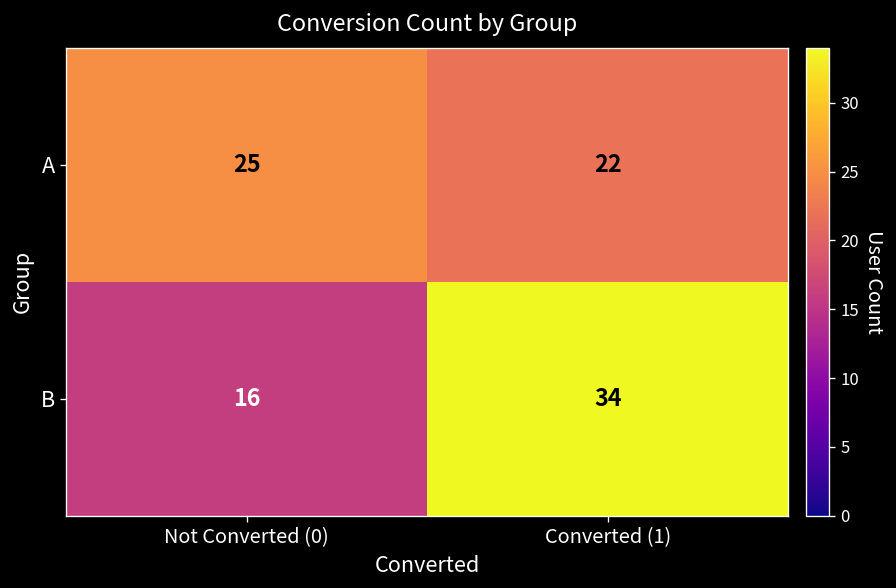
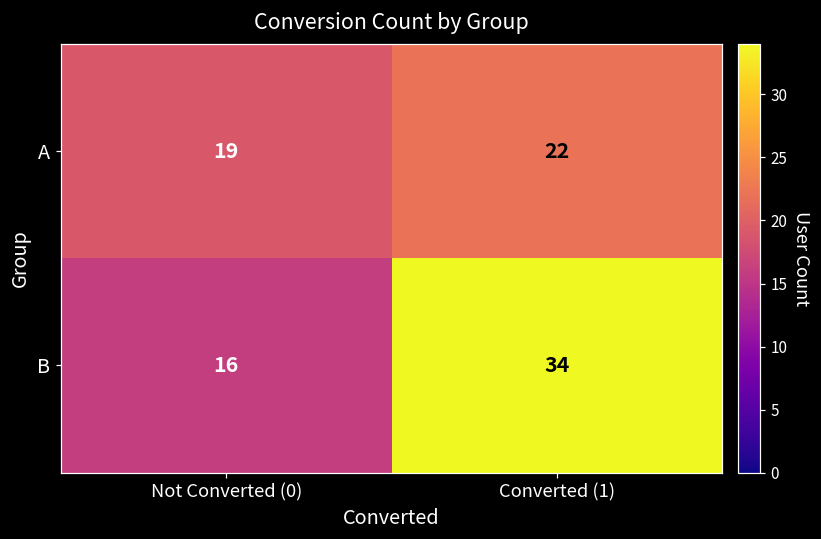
A, Not Converted (0): 25 -> 19
